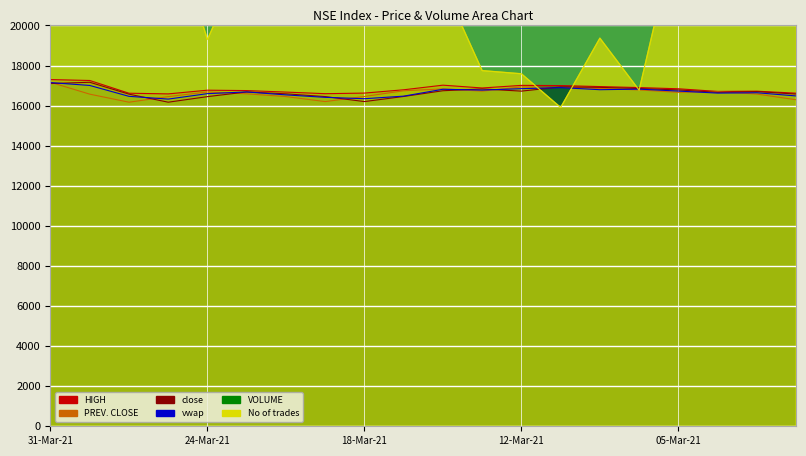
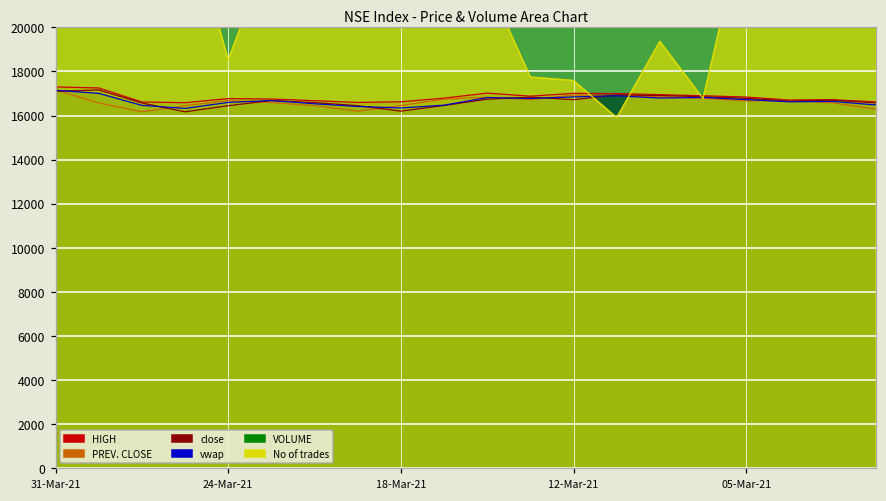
No of trades, 24-Mar-21: 19300 -> 18500
